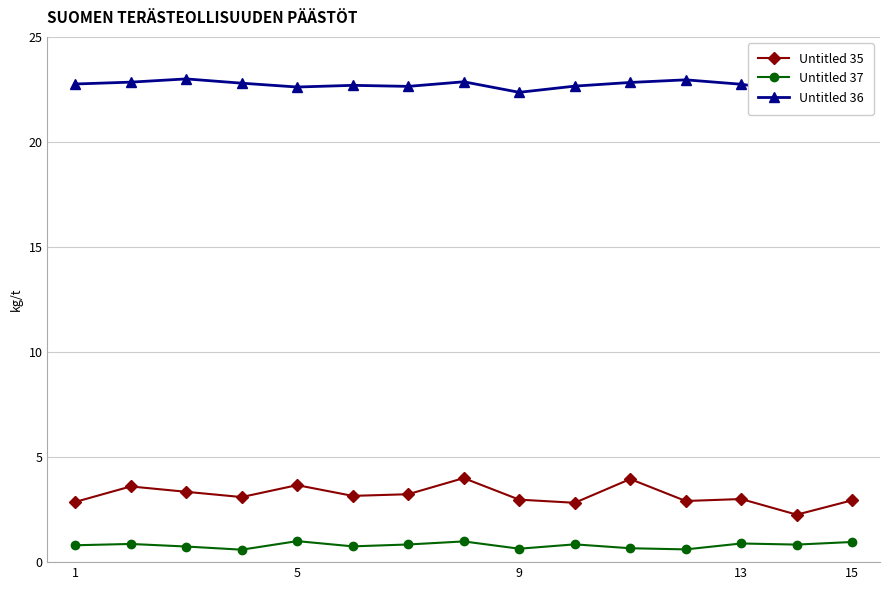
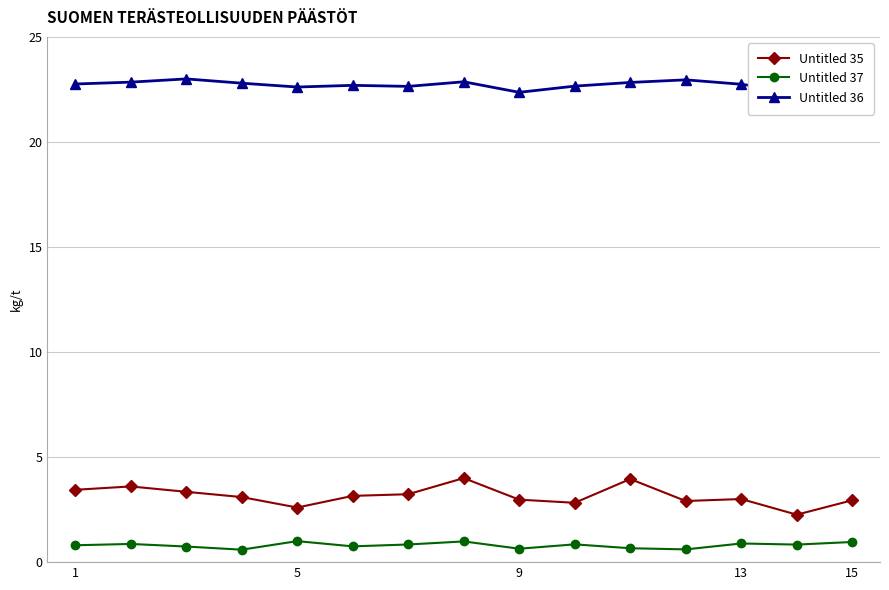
Untitled 35, 1: 2.9 -> 3.4
Untitled 35, 5: 3.7 -> 2.6
